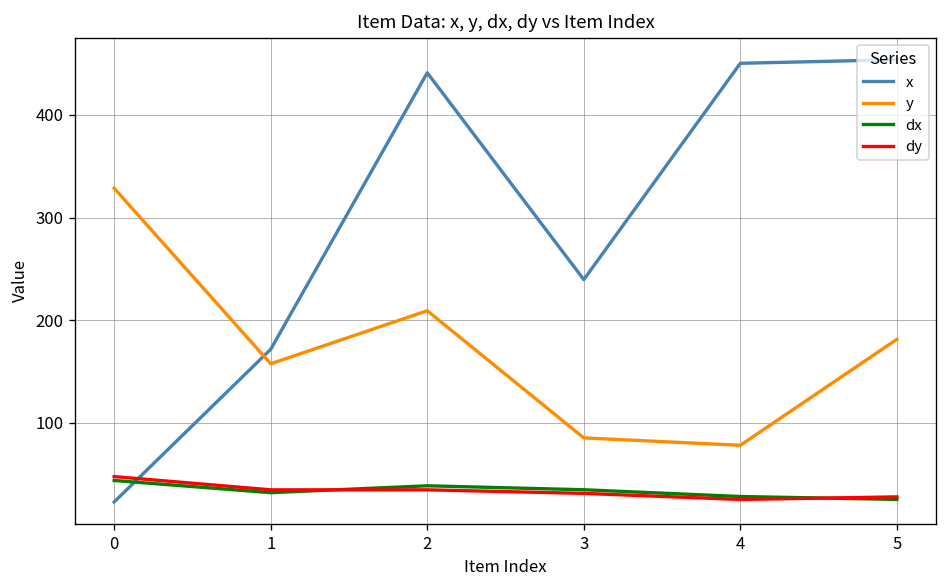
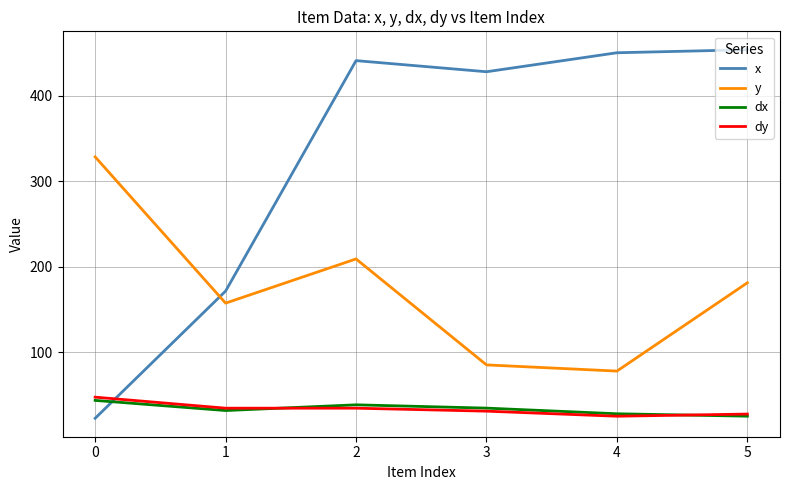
x, 3: 240 -> 430
